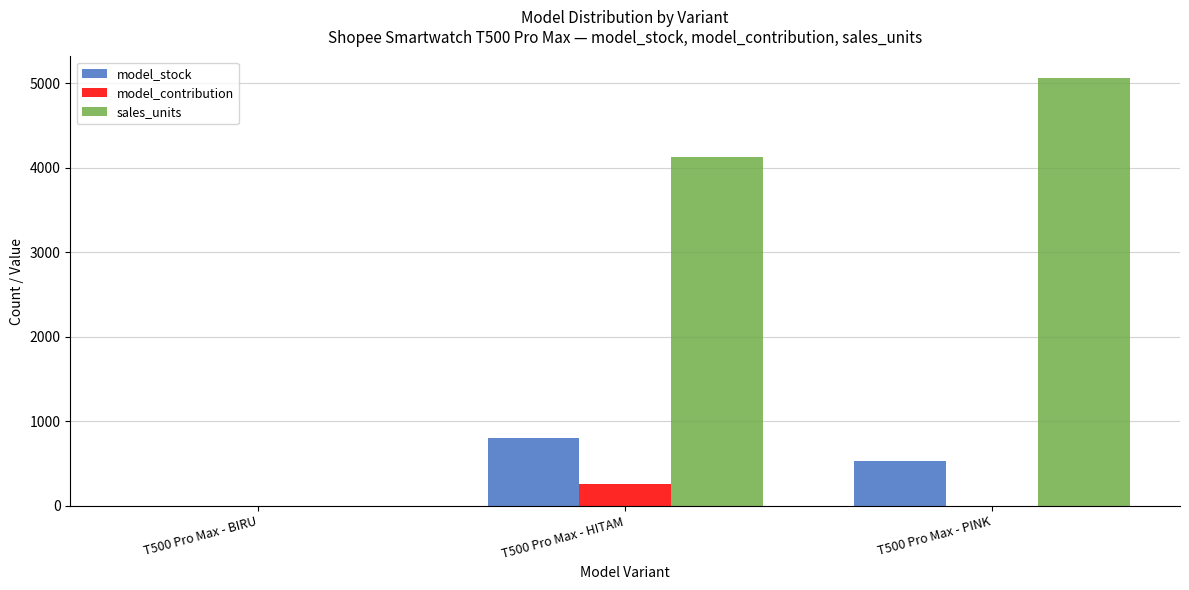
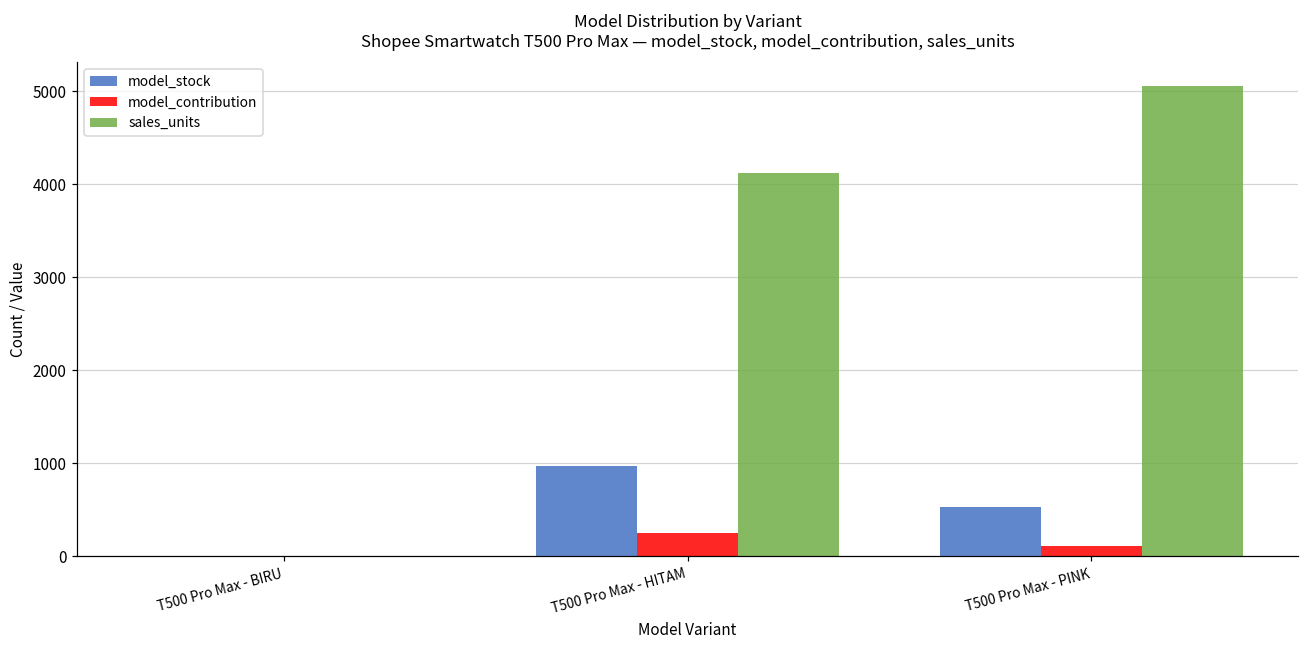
model_stock, T500 Pro Max - HITAM: 800 -> 1000
model_contribution, T500 Pro Max - PINK: 0 -> 100
